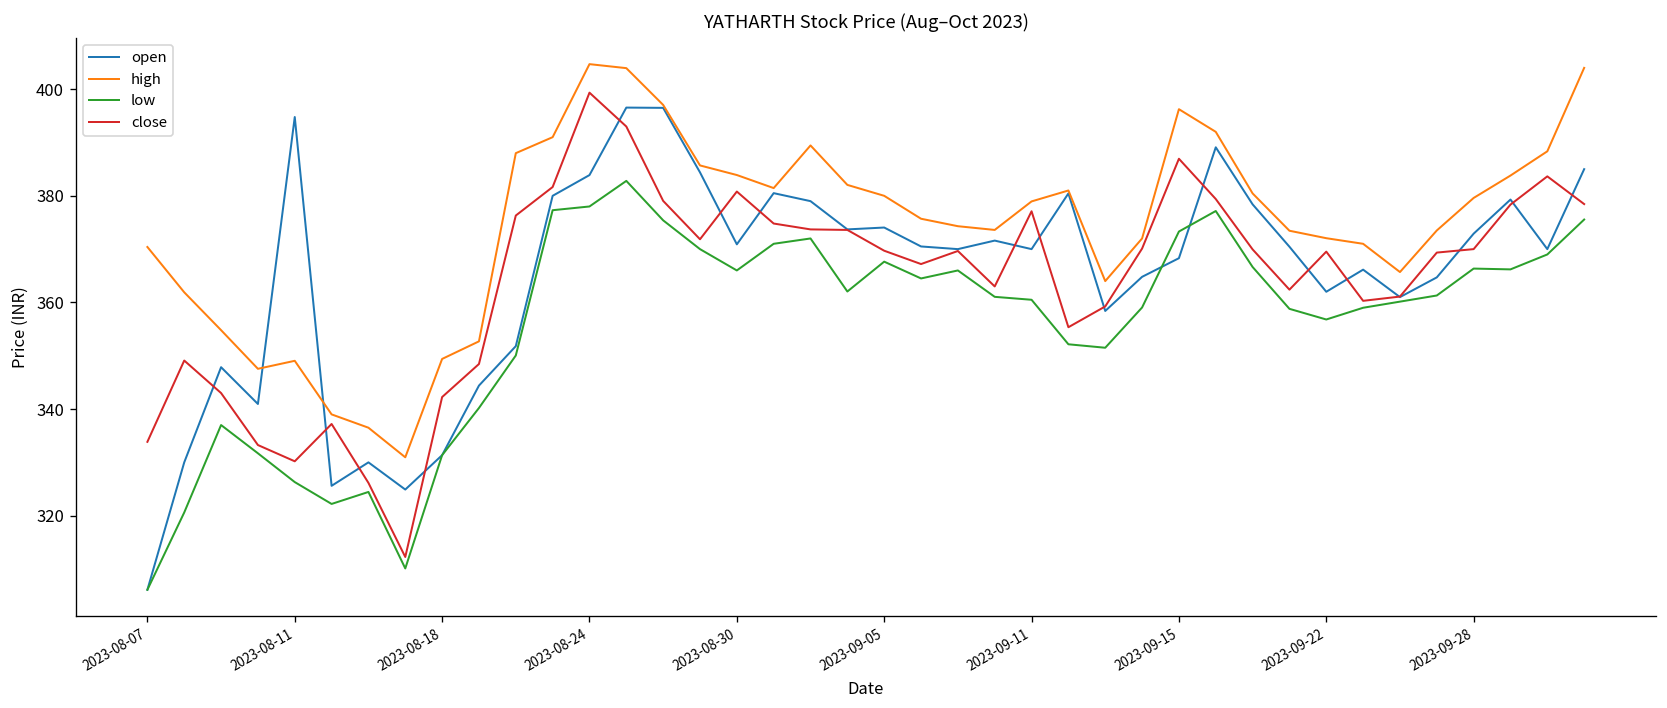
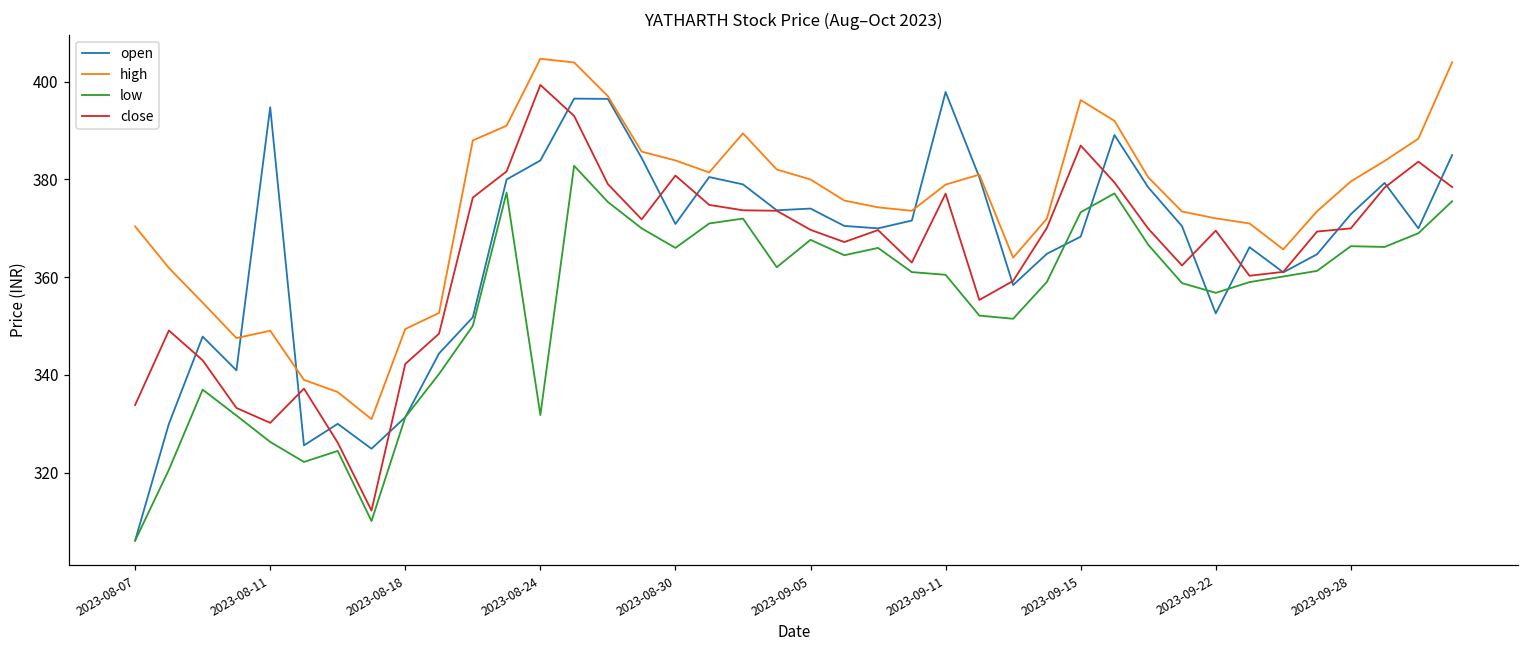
low, 2023-08-24: 378 -> 332
open, 2023-09-11: 370 -> 398
open, 2023-09-22: 362 -> 353
